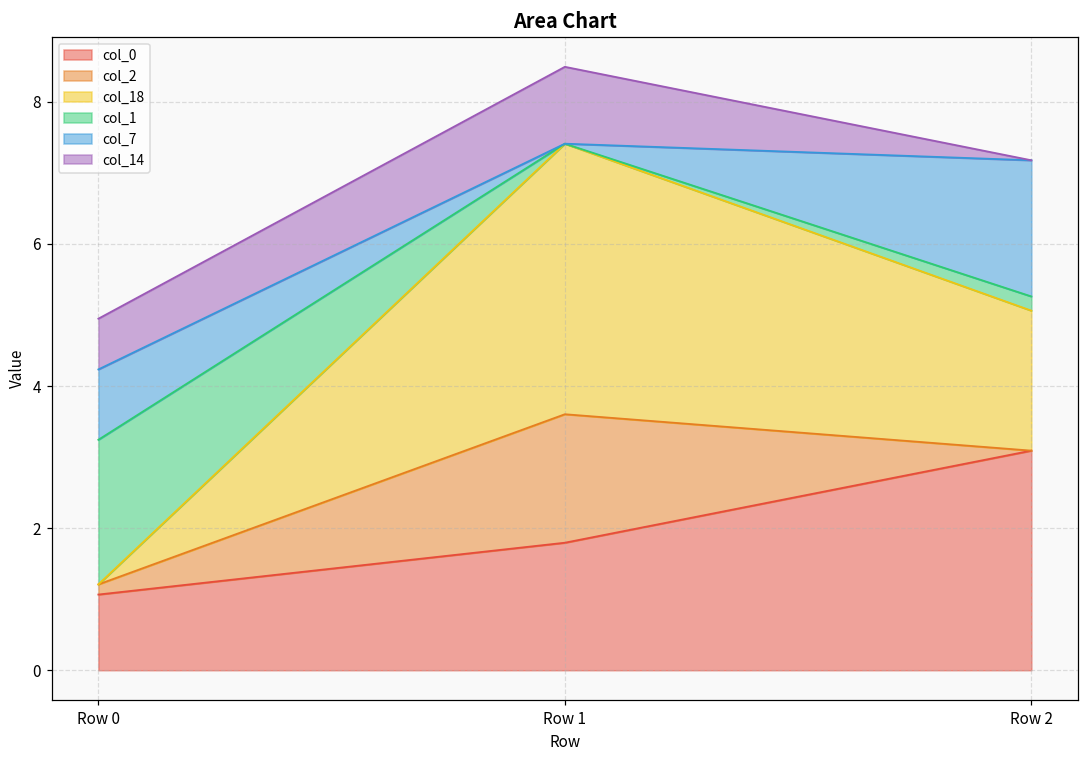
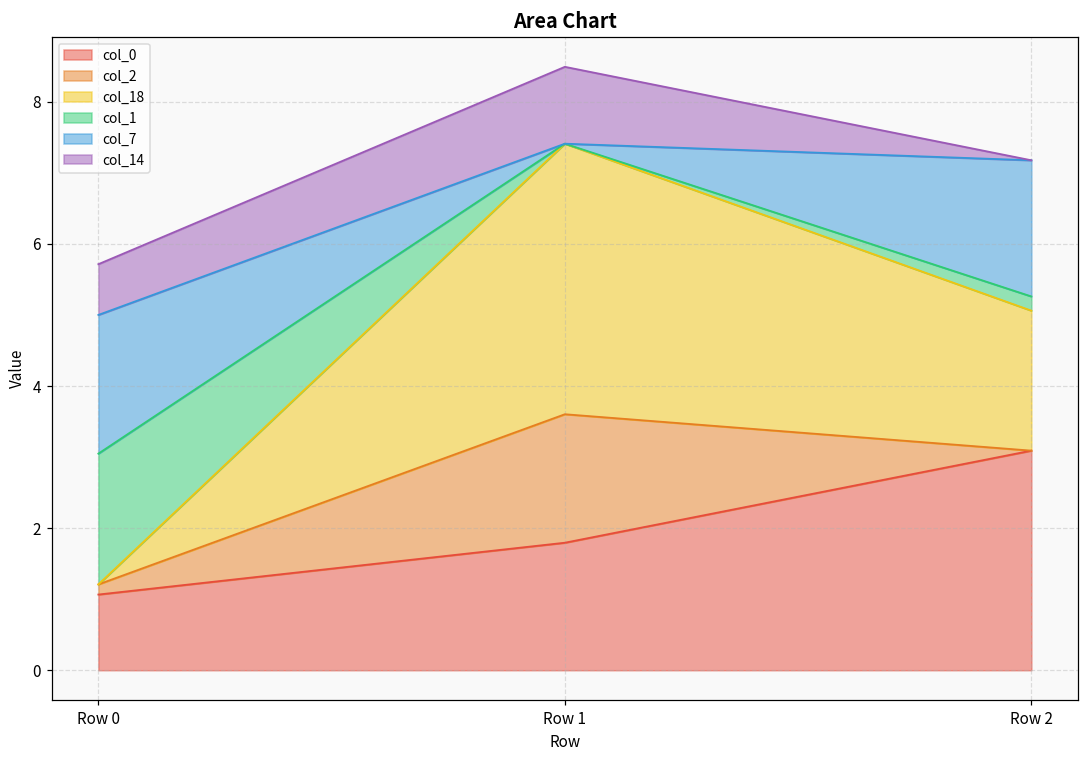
col_1, Row 0: 2.0 -> 1.8
col_7, Row 0: 1.0 -> 2.0
